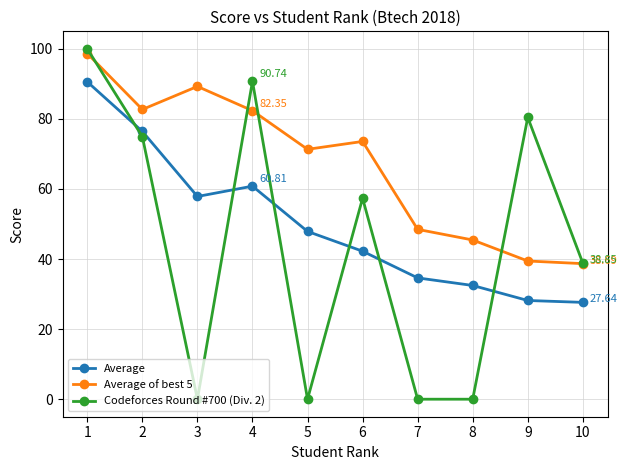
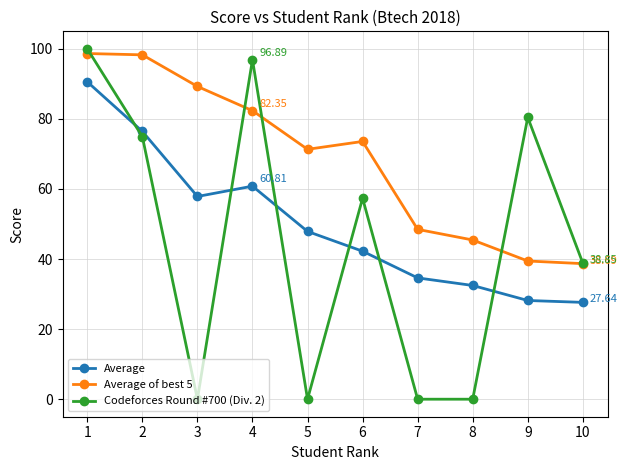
Average of best 5, 2: 83 -> 98
Codeforces Round #700 (Div. 2), 4: 90.74 -> 96.89
